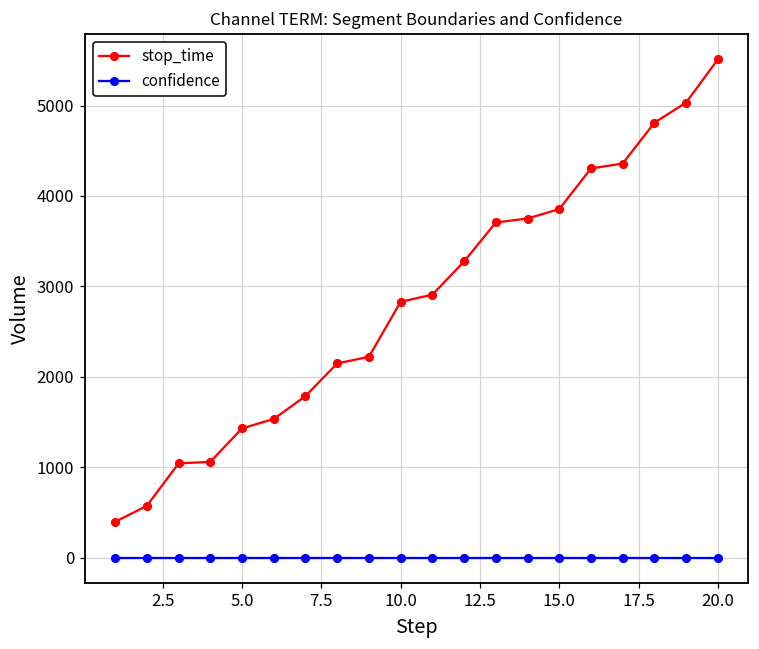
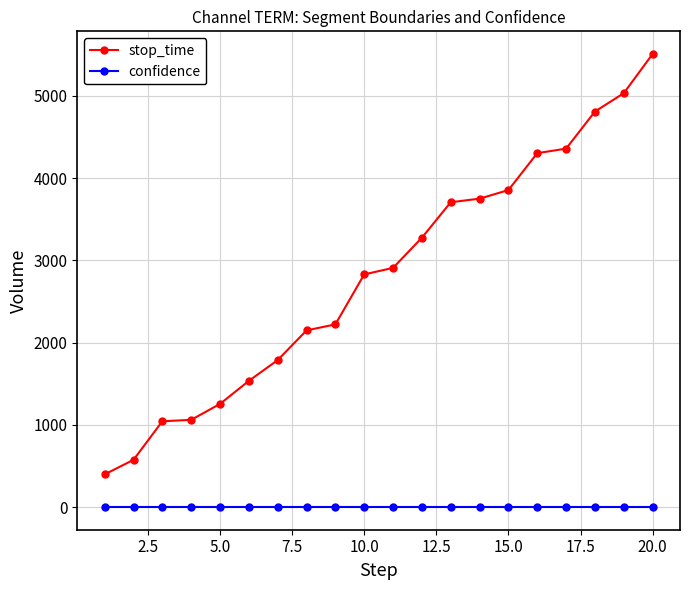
stop_time, 5.0: 1400 -> 1300
